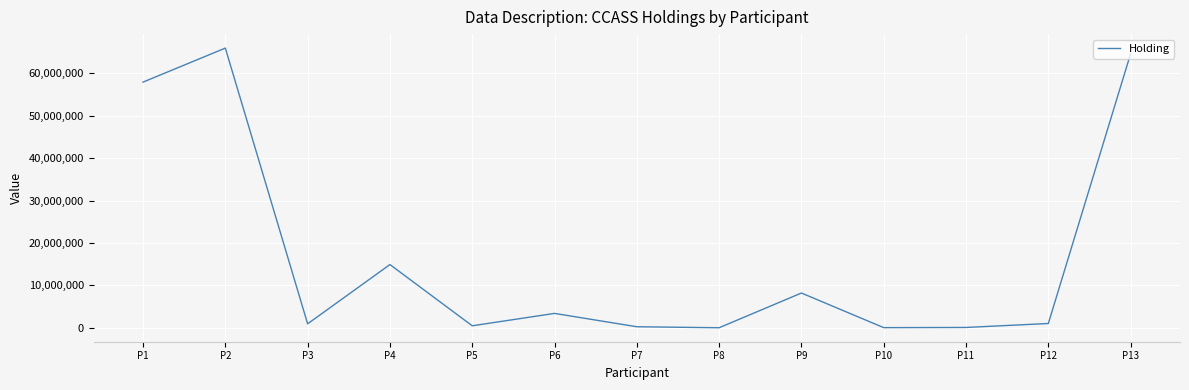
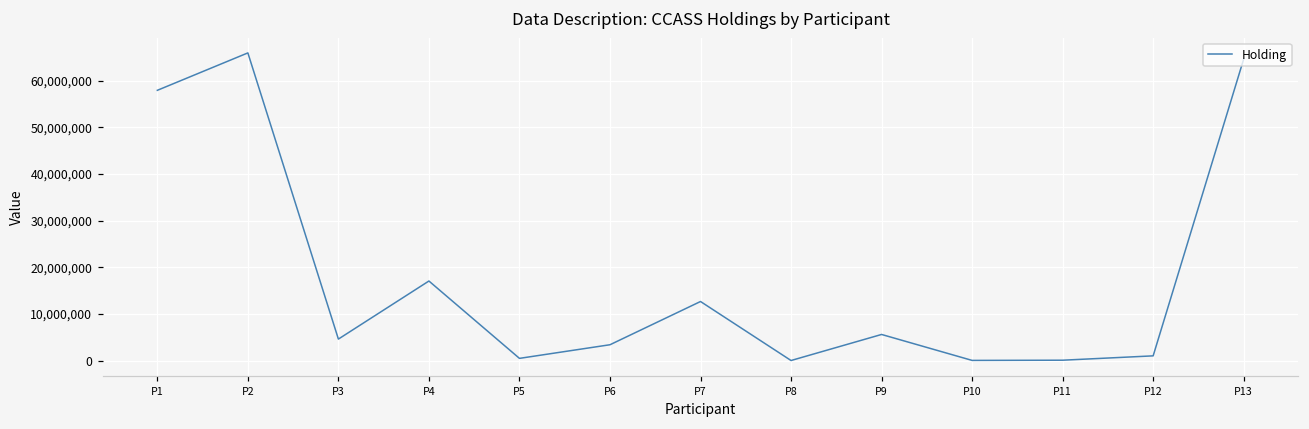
P3: 1,000,000 -> 5,000,000
P4: 15,000,000 -> 17,000,000
P7: 0 -> 13,000,000
P9: 8,000,000 -> 6,000,000
